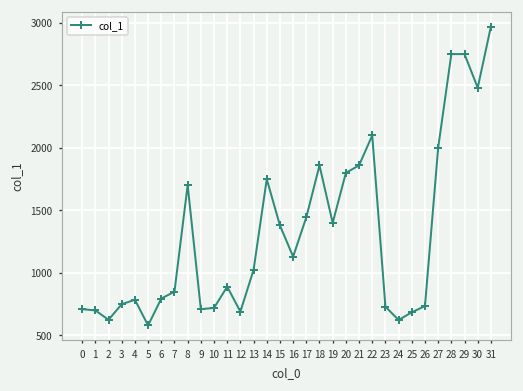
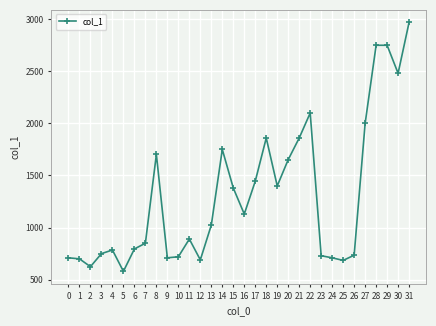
20: 1800 -> 1650
24: 620 -> 710
